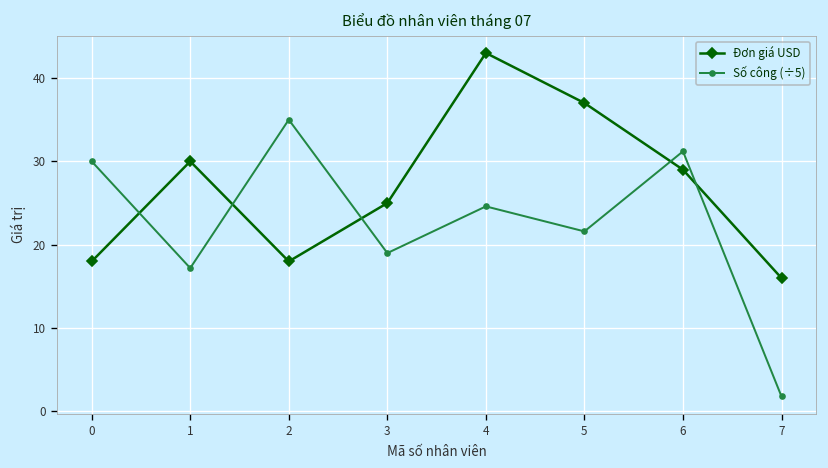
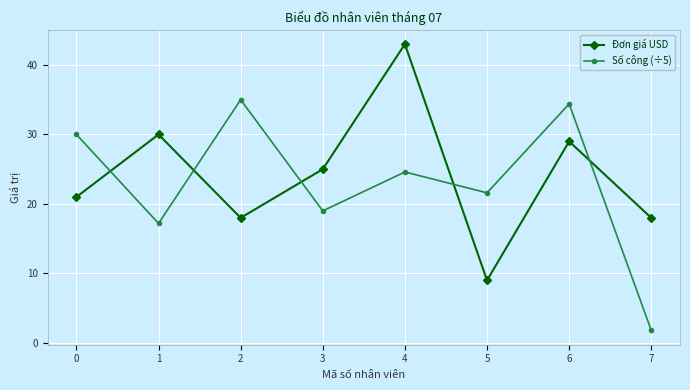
Đơn giá USD, 0: 18 -> 21
Đơn giá USD, 5: 37 -> 9
Số công (÷5), 6: 31 -> 34
Đơn giá USD, 7: 16 -> 18
